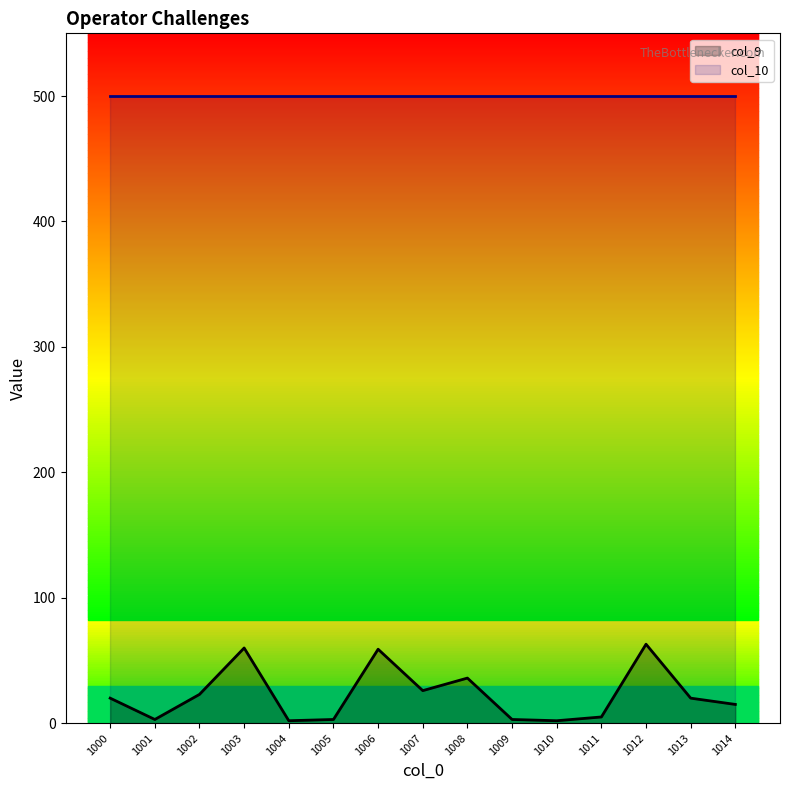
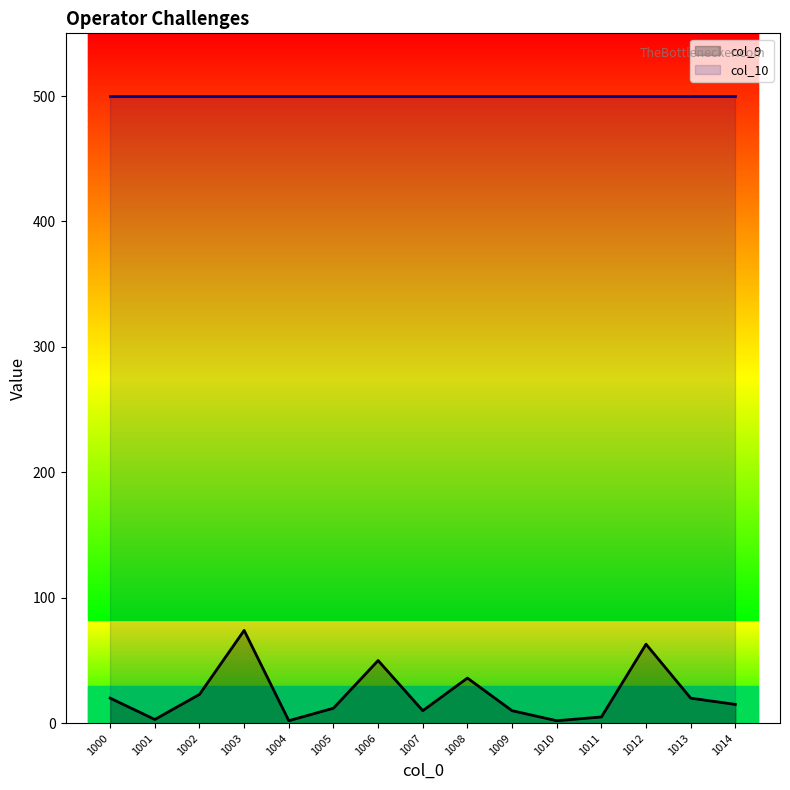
col_9, 1003: 60 -> 74
col_9, 1005: 3 -> 12
col_9, 1006: 59 -> 50
col_9, 1007: 26 -> 10
col_9, 1009: 3 -> 10
